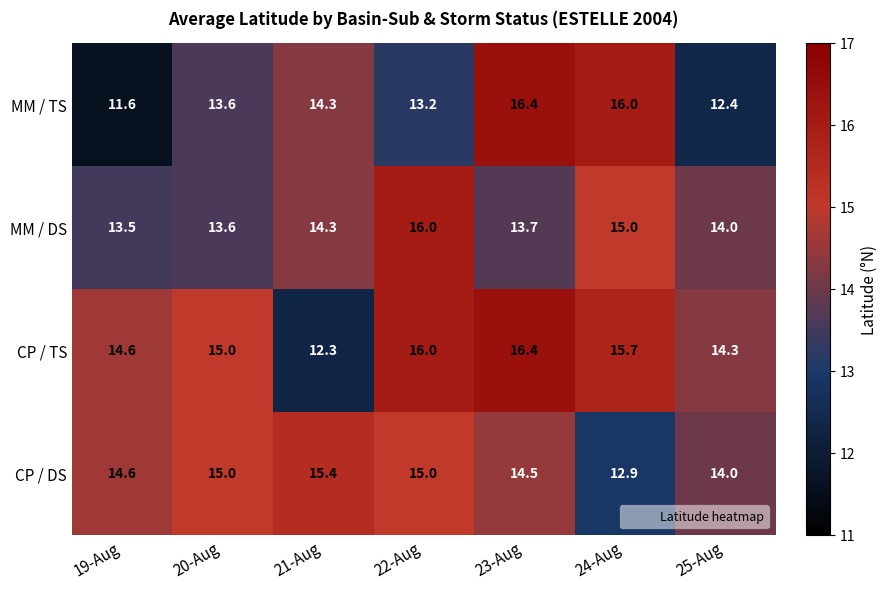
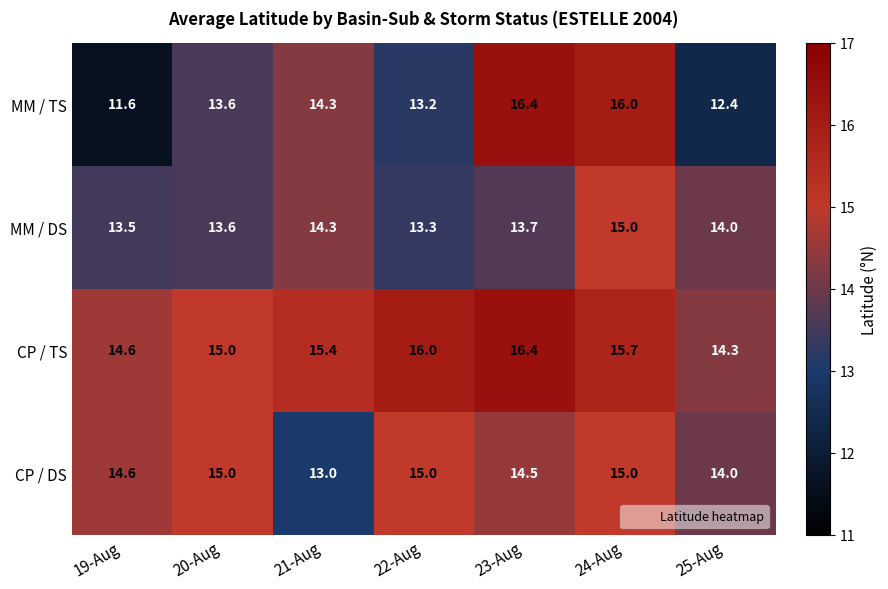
MM / DS, 22-Aug: 16.0 -> 13.3
CP / TS, 21-Aug: 12.3 -> 15.4
CP / DS, 21-Aug: 15.4 -> 13.0
CP / DS, 24-Aug: 12.9 -> 15.0
